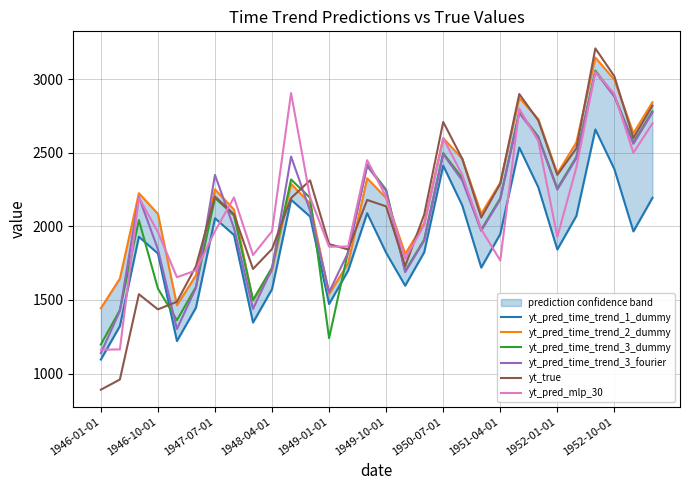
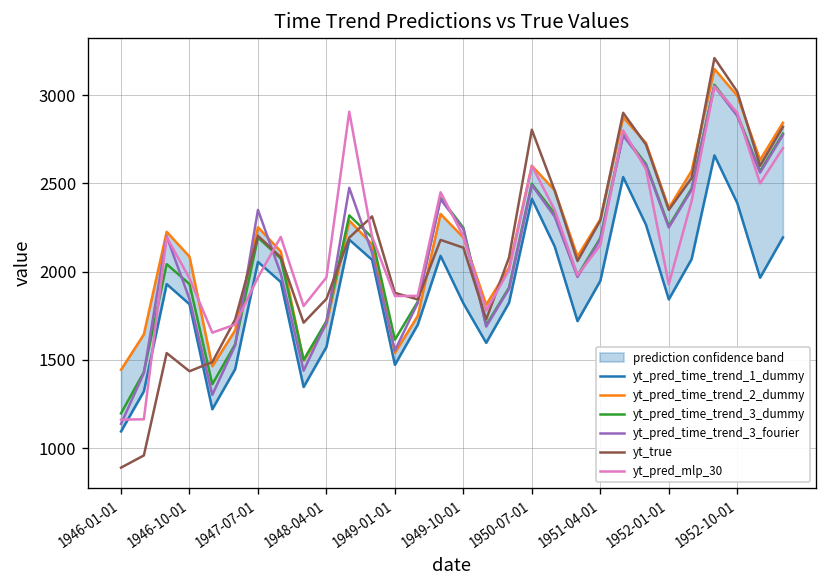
yt_pred_time_trend_3_dummy, 1946-10-01: 1580 -> 1930
yt_pred_time_trend_3_dummy, 1949-01-01: 1240 -> 1610
yt_true, 1950-07-01: 2710 -> 2800
yt_pred_mlp_30, 1951-04-01: 1770 -> 2150
